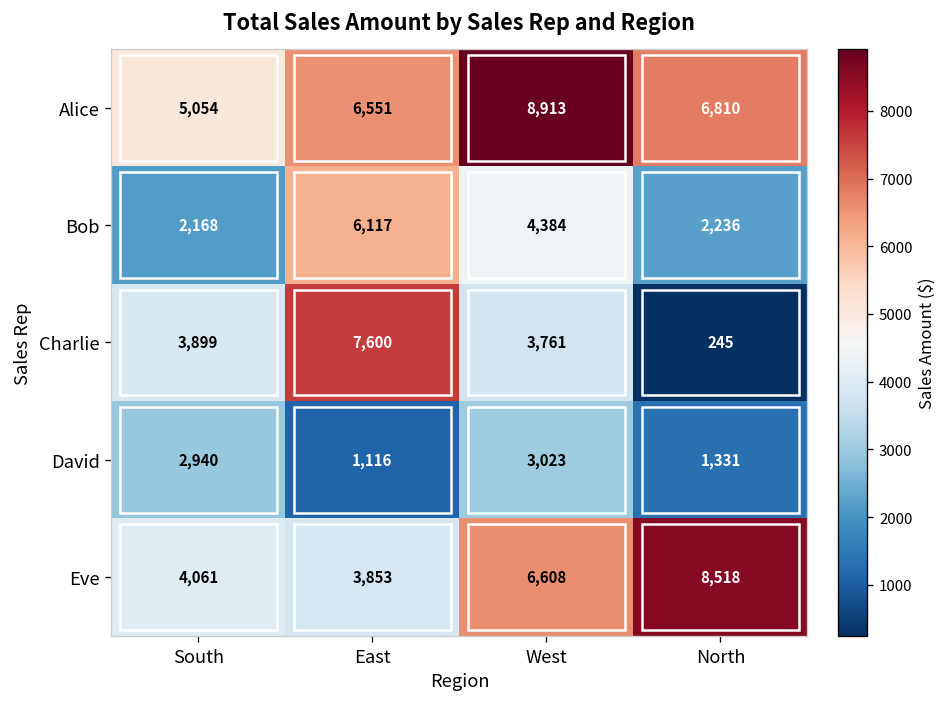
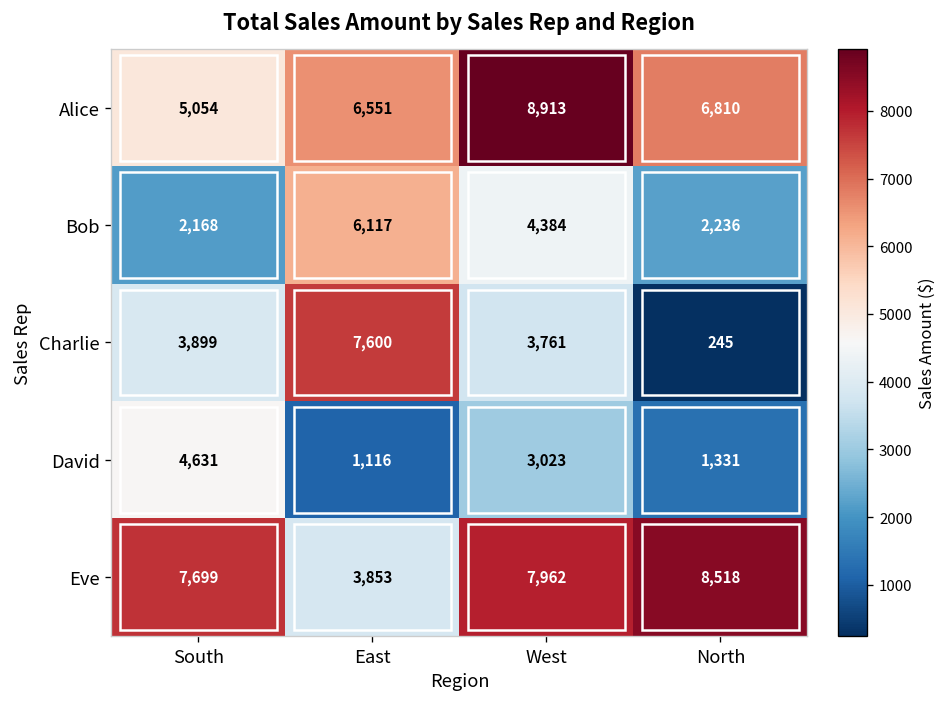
David, South: 2,940 -> 4,631
Eve, South: 4,061 -> 7,699
Eve, West: 6,608 -> 7,962
